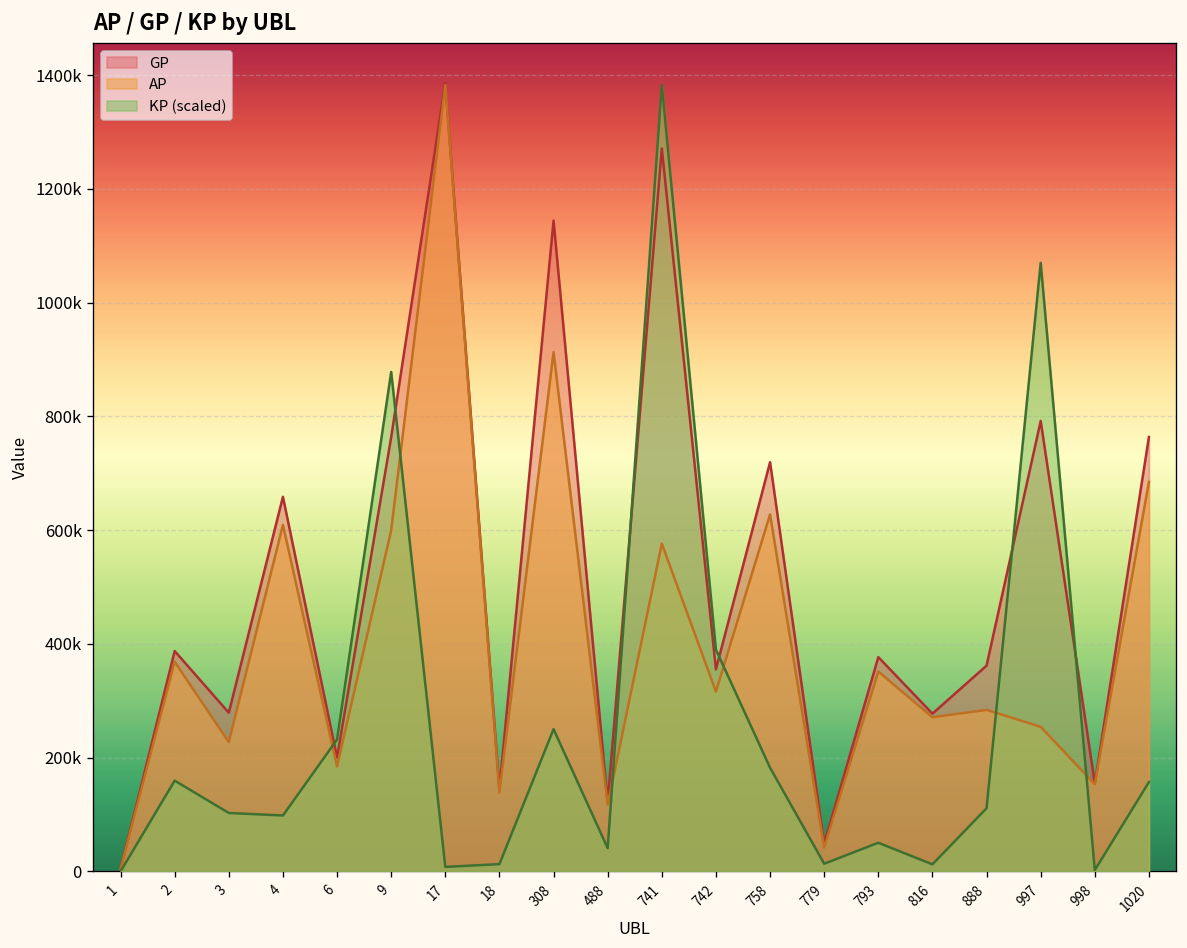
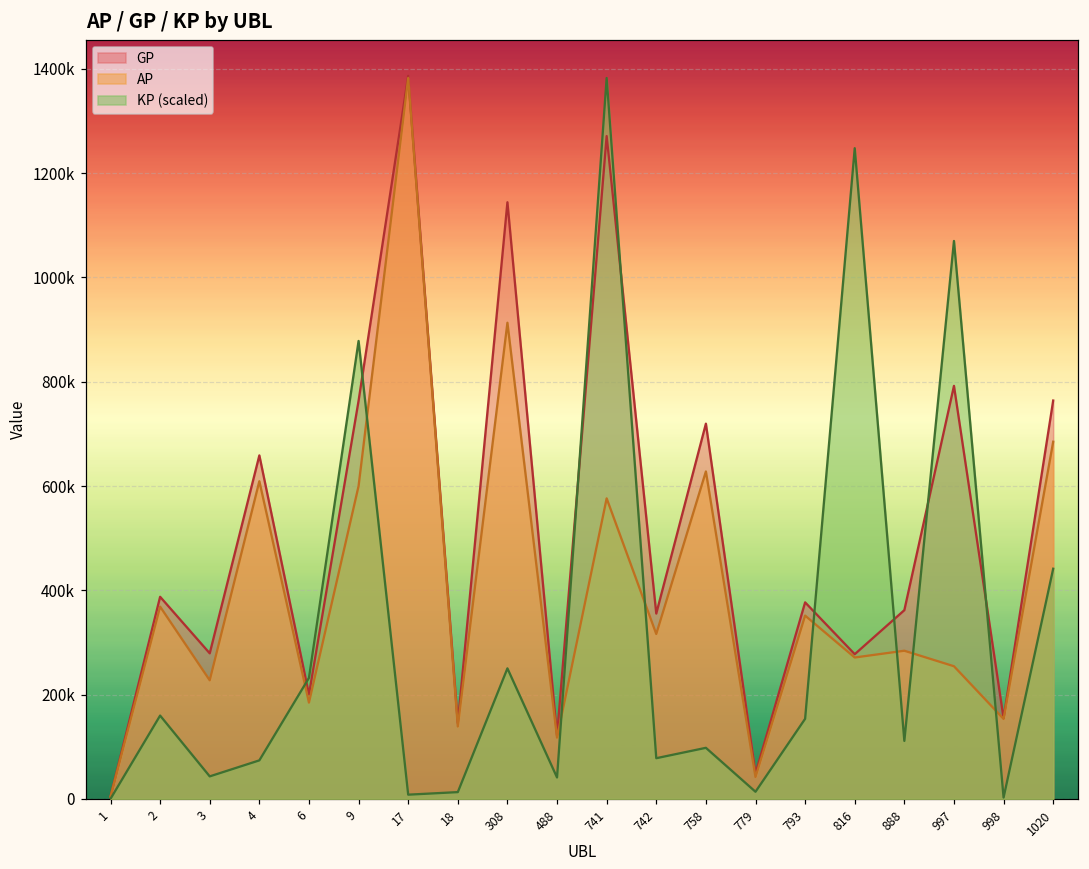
KP (scaled), 3: 100000 -> 40000
KP (scaled), 4: 100000 -> 70000
KP (scaled), 742: 390000 -> 80000
KP (scaled), 758: 180000 -> 100000
KP (scaled), 793: 50000 -> 150000
KP (scaled), 816: 10000 -> 1250000
KP (scaled), 1020: 160000 -> 440000
